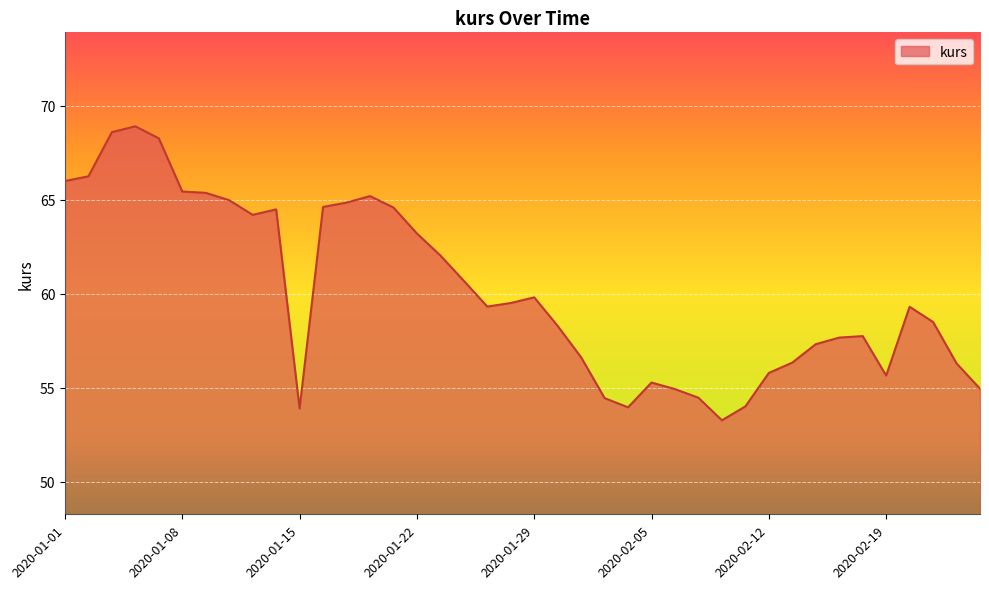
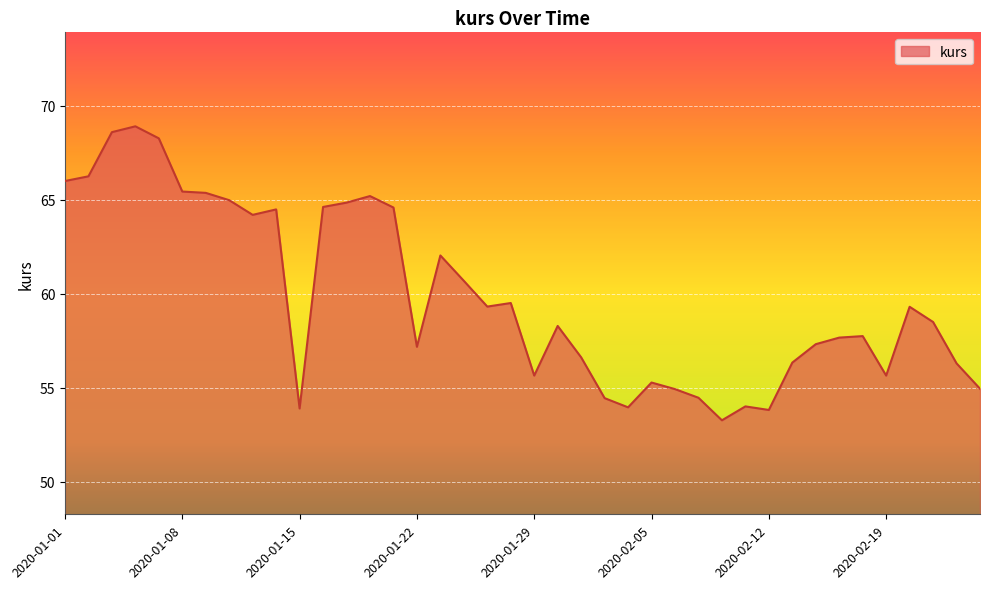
2020-01-22: 63.2 -> 57.2
2020-01-29: 59.8 -> 55.7
2020-02-12: 55.8 -> 53.8
